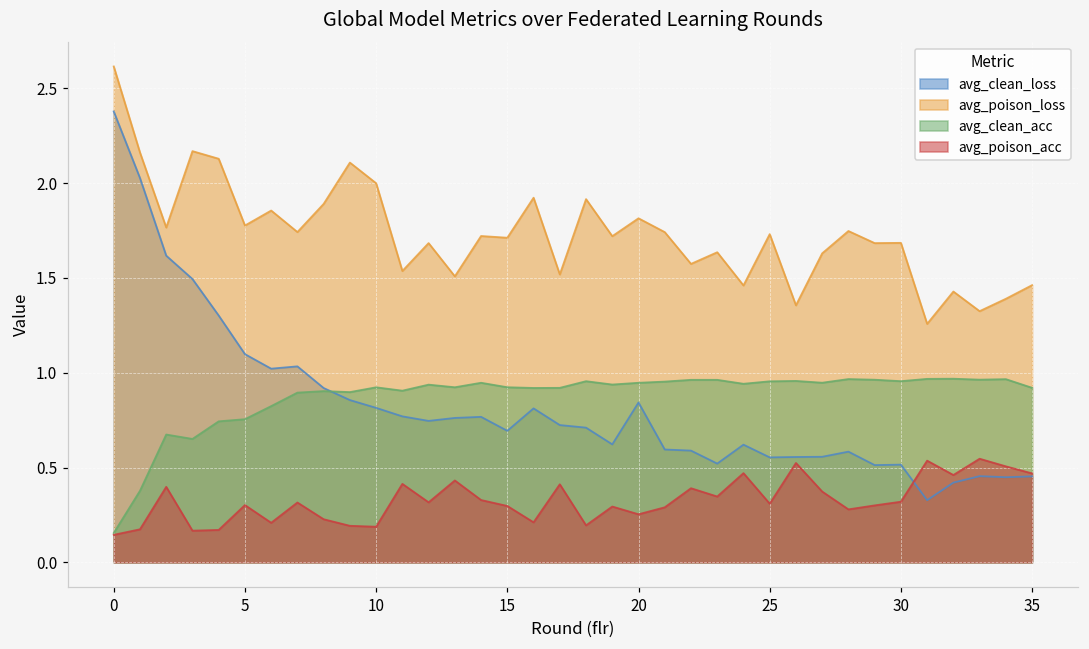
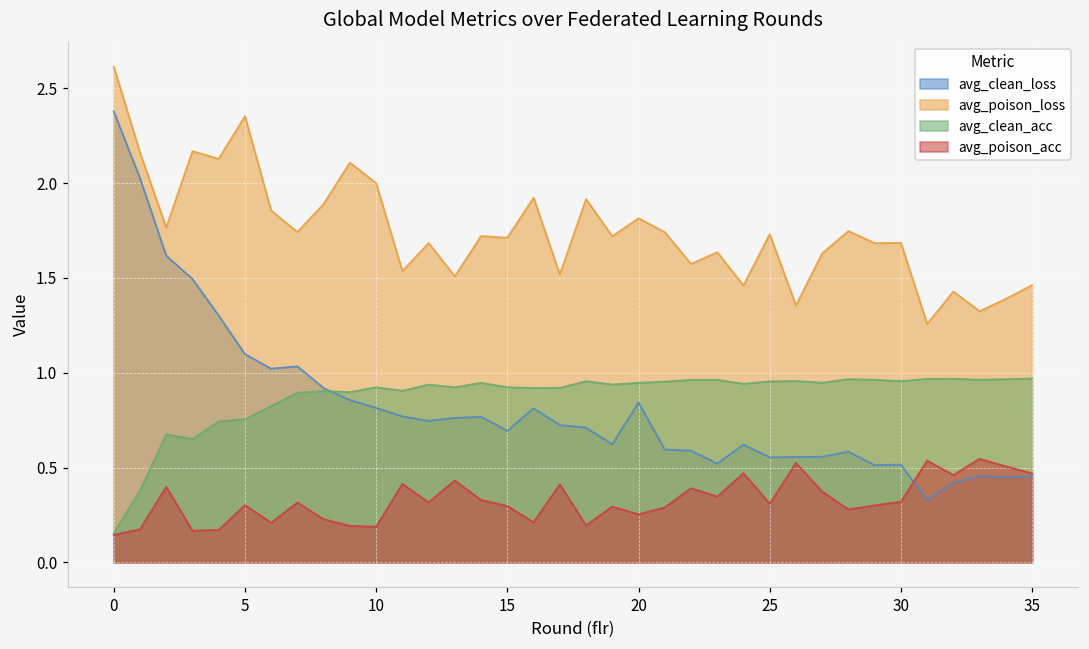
avg_poison_loss, 5: 1.78 -> 2.35
avg_clean_acc, 35: 0.92 -> 0.97
